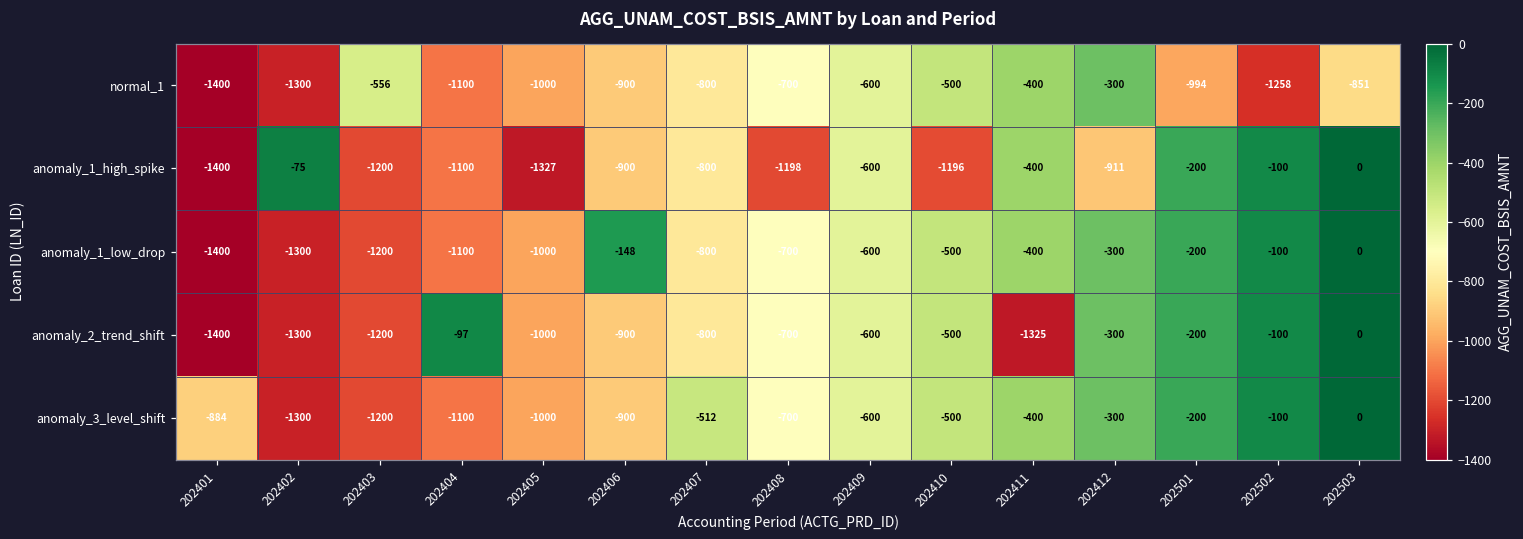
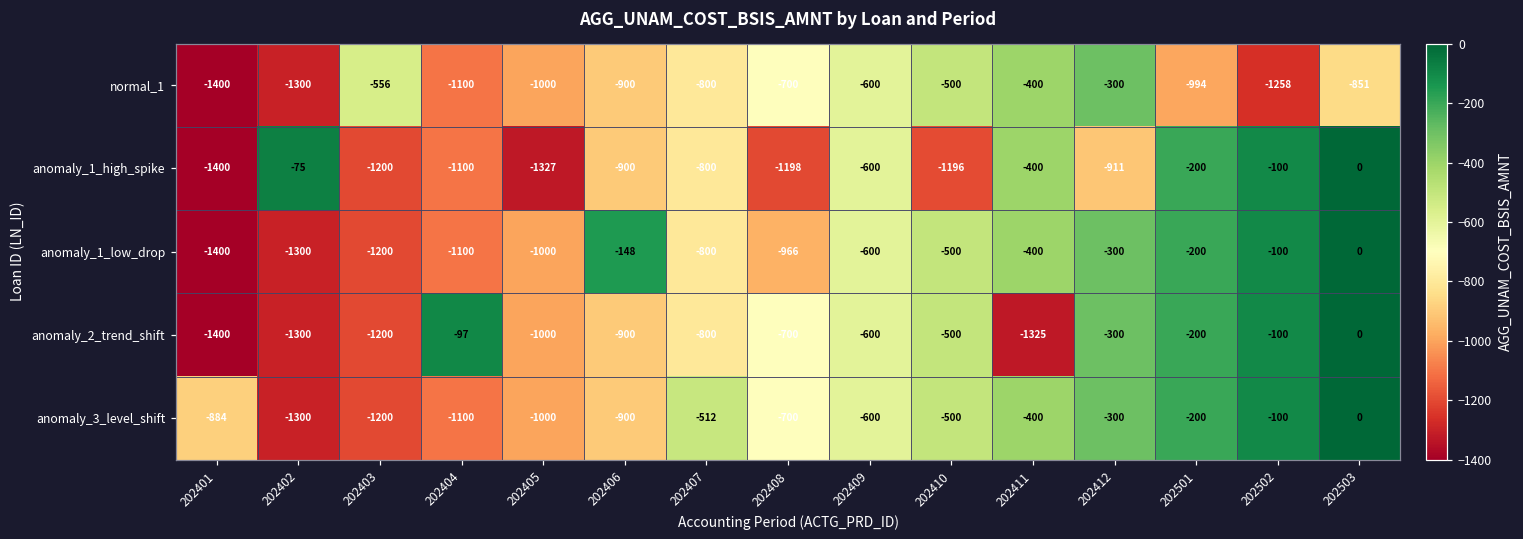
anomaly_1_low_drop, 202408: -700 -> -966
